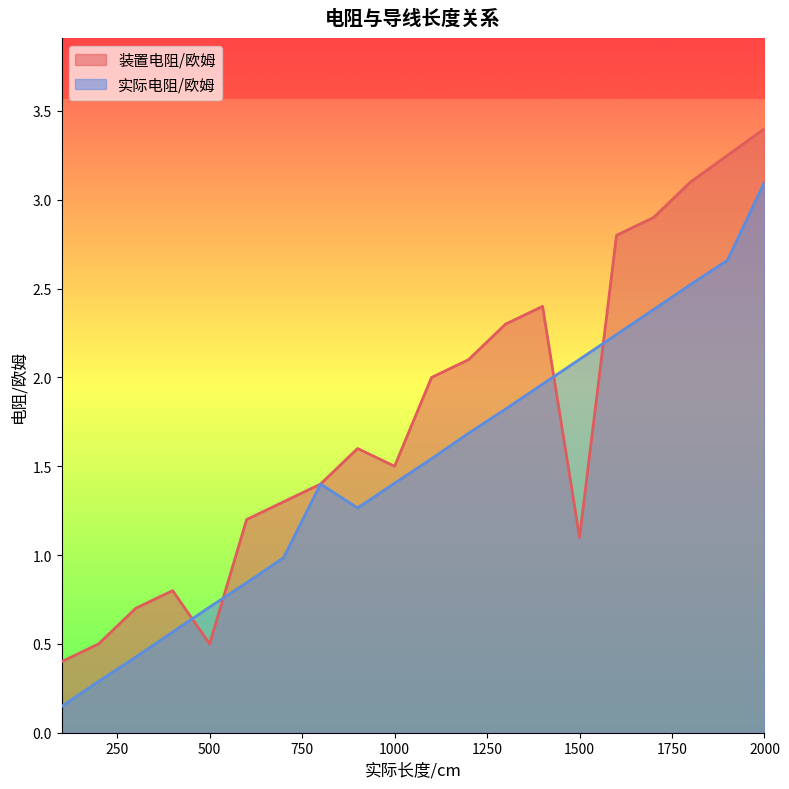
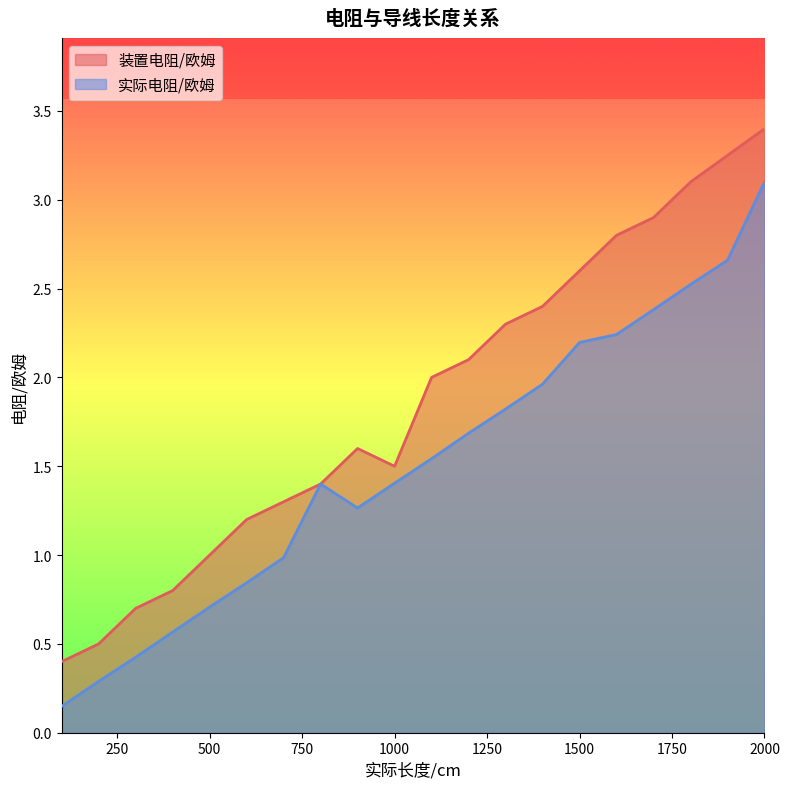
装置电阻/欧姆, 500: 0.5 -> 1.0
装置电阻/欧姆, 1500: 1.1 -> 2.6
实际电阻/欧姆, 1500: 2.10 -> 2.20
